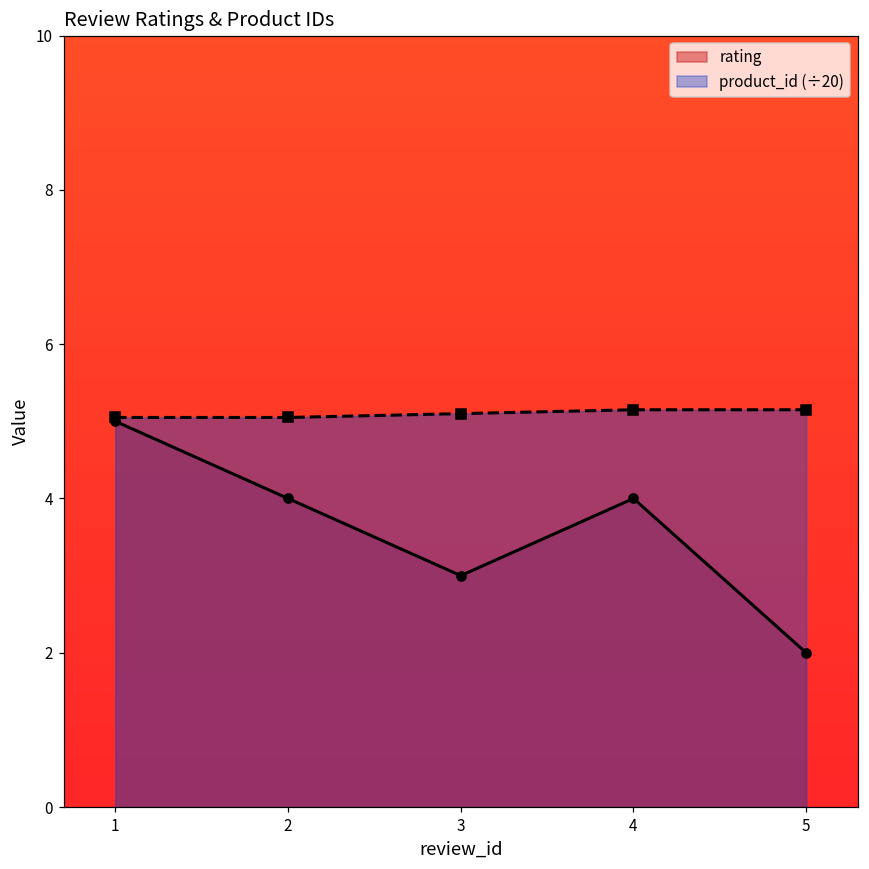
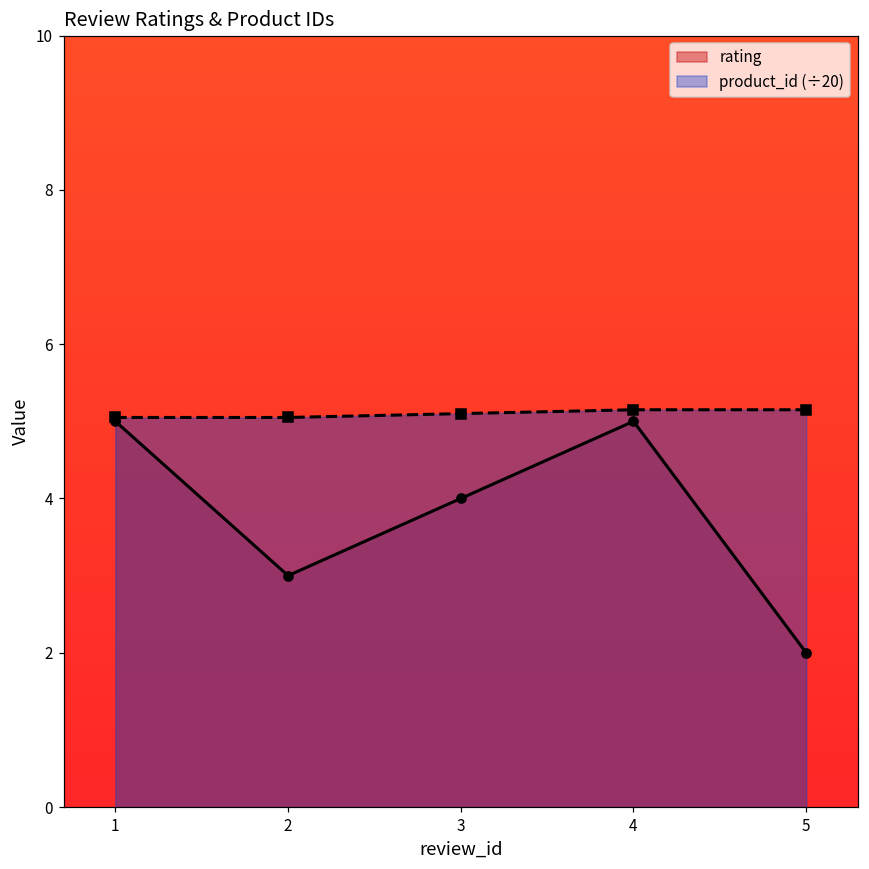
rating, 2: 4 -> 3
rating, 3: 3 -> 4
rating, 4: 4 -> 5
